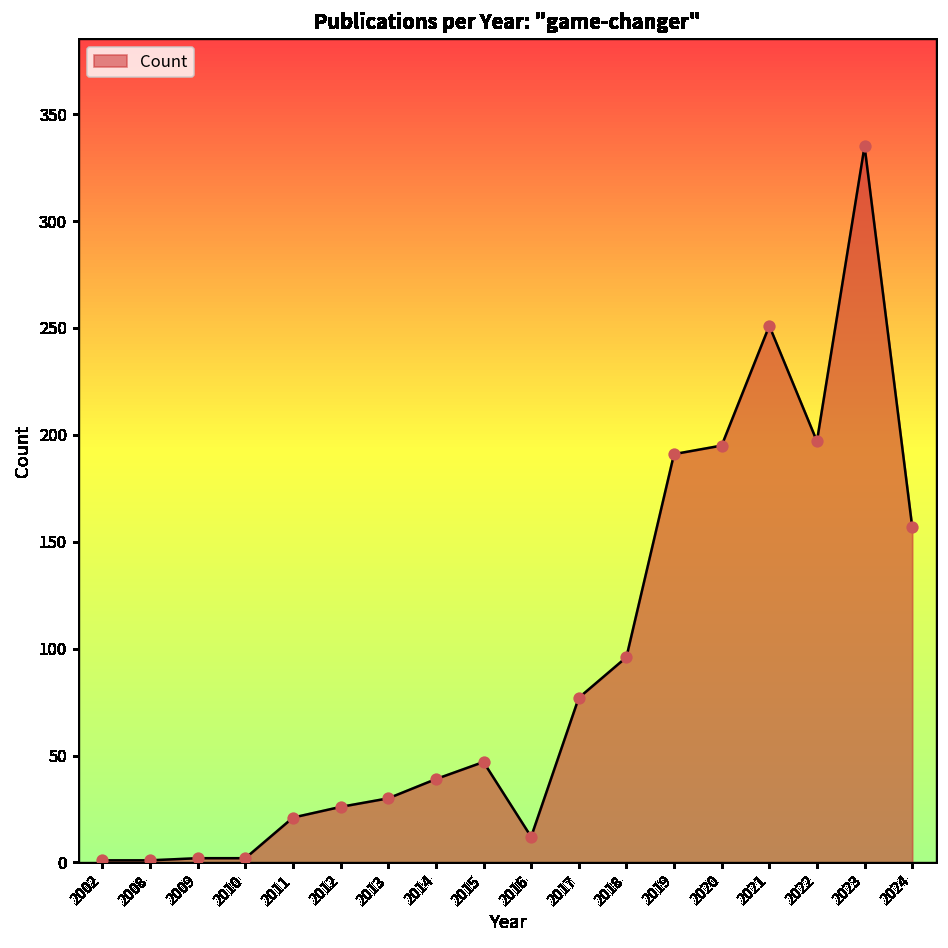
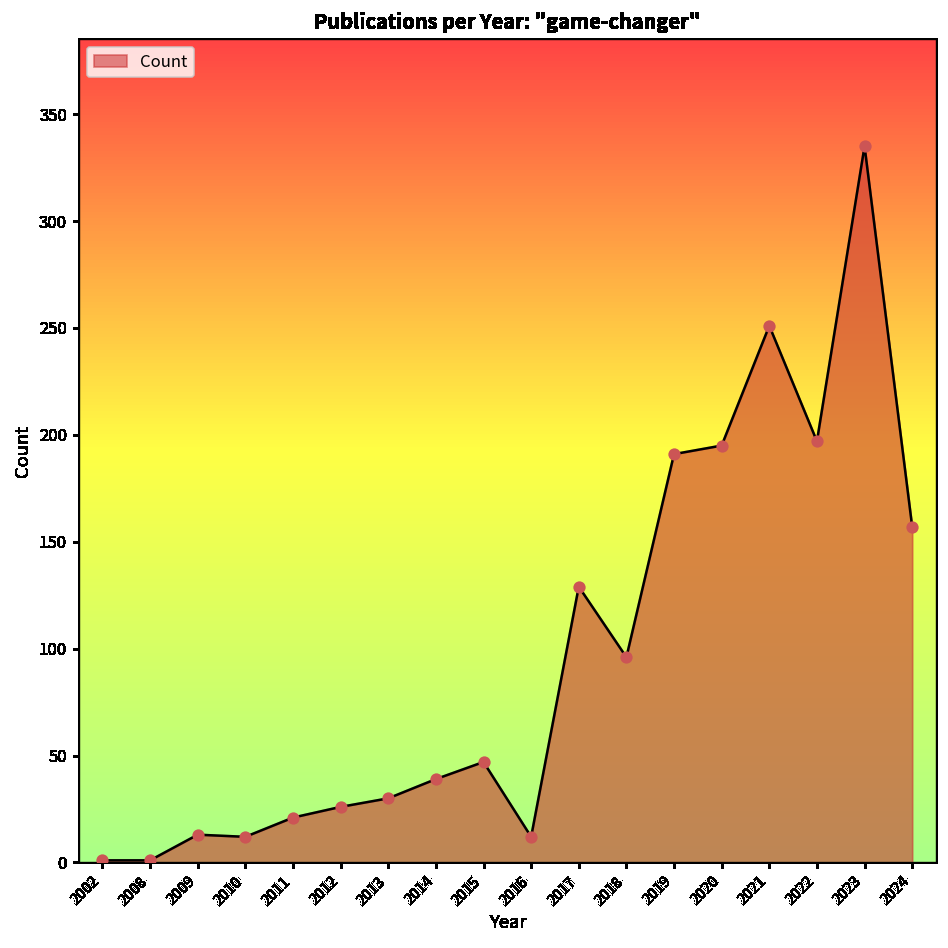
2009: 2 -> 13
2010: 2 -> 12
2017: 77 -> 129
